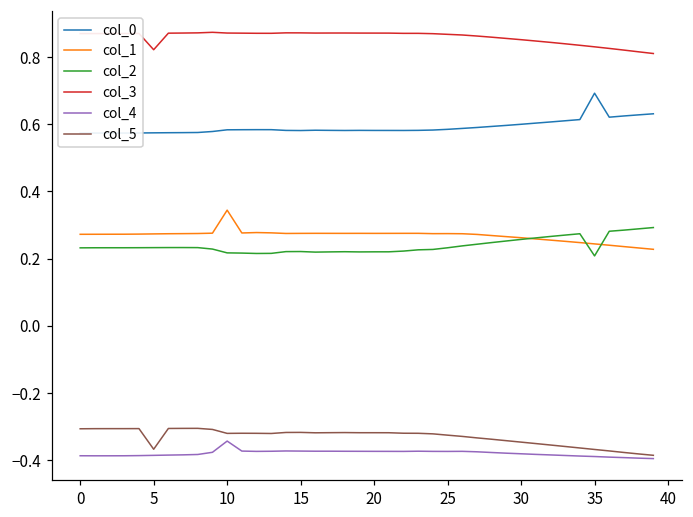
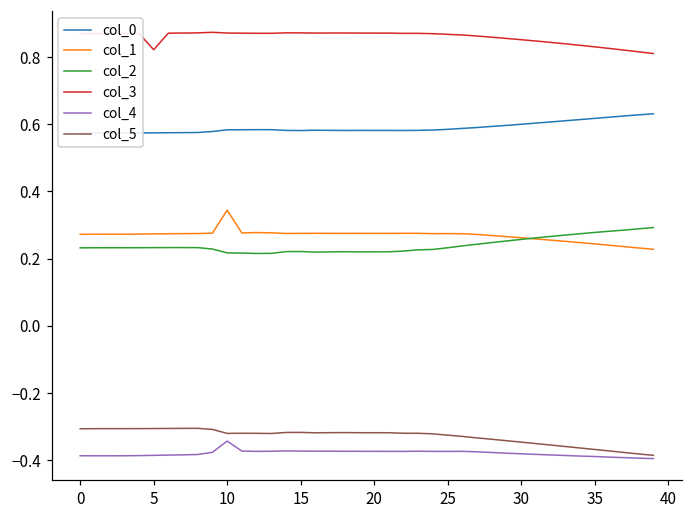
col_5, 5: -0.37 -> -0.31
col_0, 35: 0.69 -> 0.62
col_2, 35: 0.21 -> 0.28
